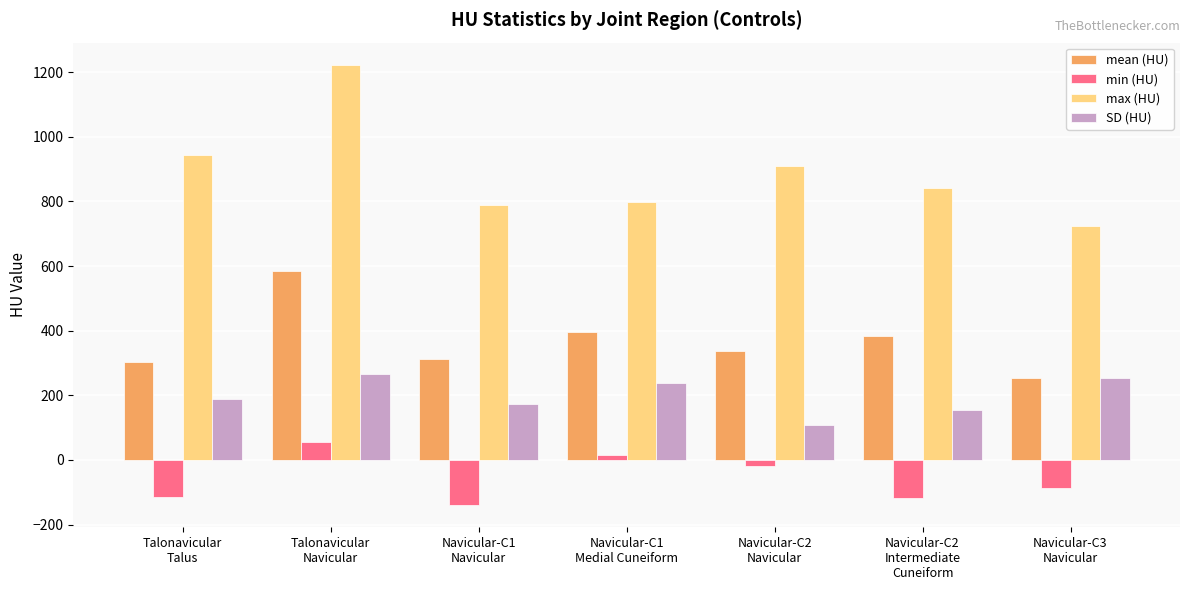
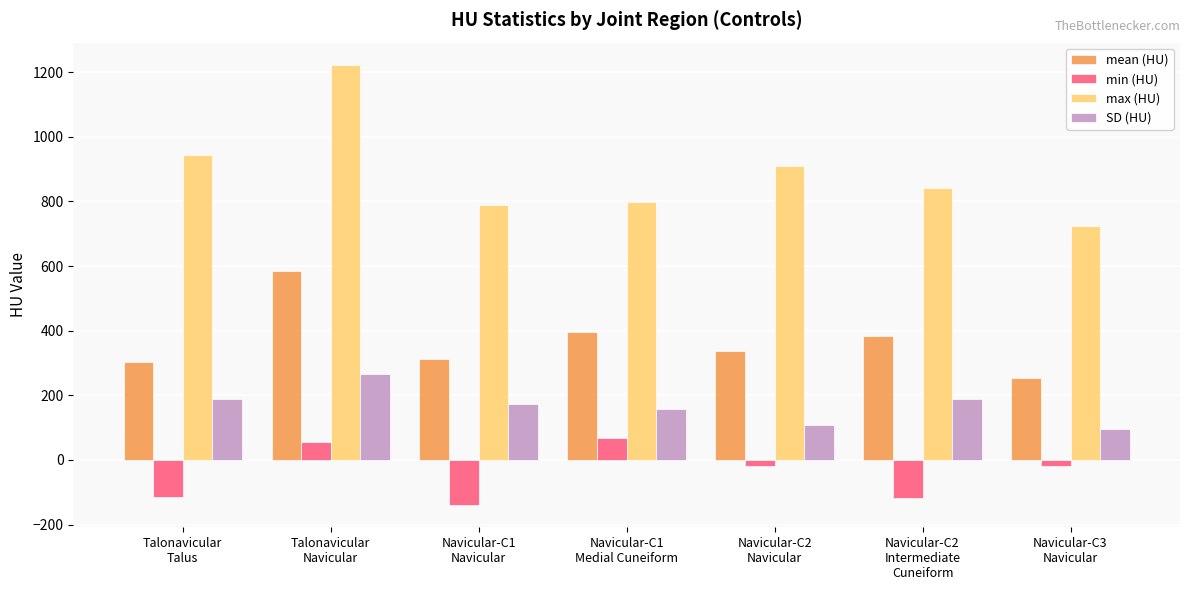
min (HU), Navicular-C1 Medial Cuneiform: 20 -> 70
SD (HU), Navicular-C1 Medial Cuneiform: 240 -> 160
SD (HU), Navicular-C2 Intermediate Cuneiform: 160 -> 190
min (HU), Navicular-C3 Navicular: -90 -> -20
SD (HU), Navicular-C3 Navicular: 250 -> 100
